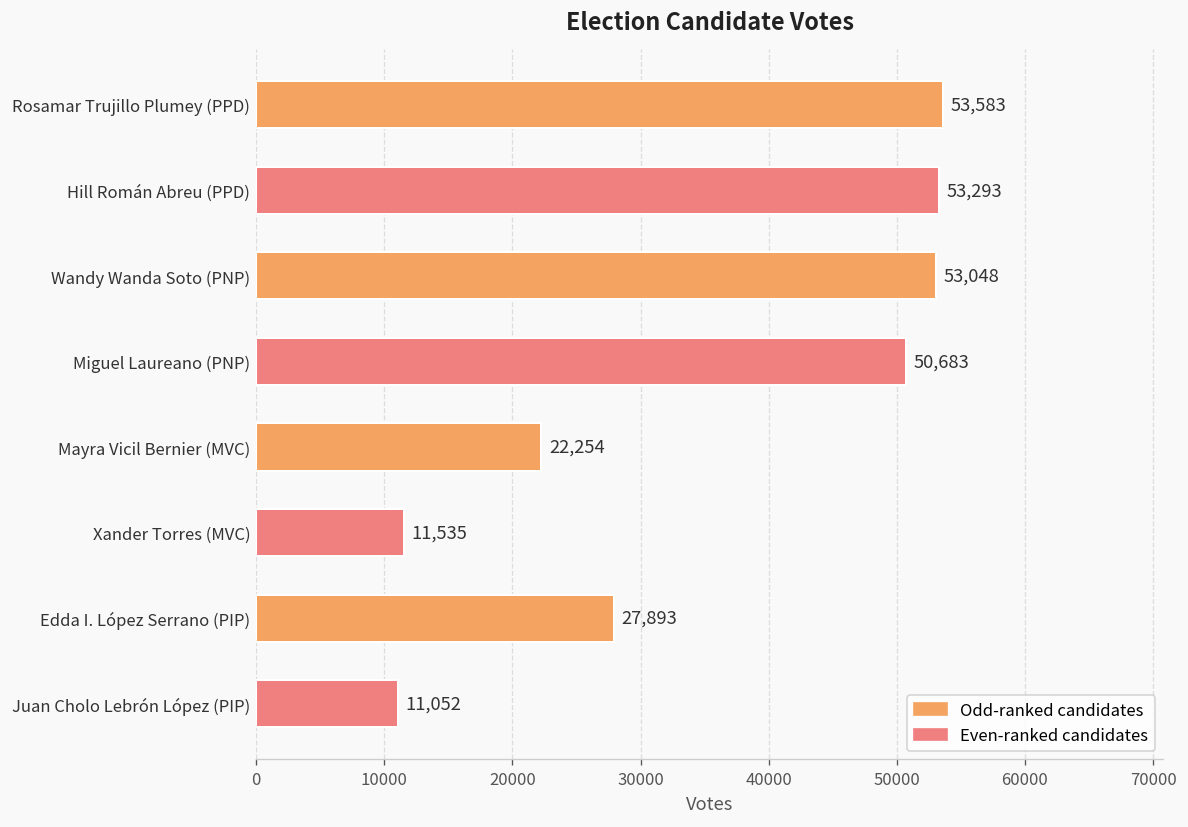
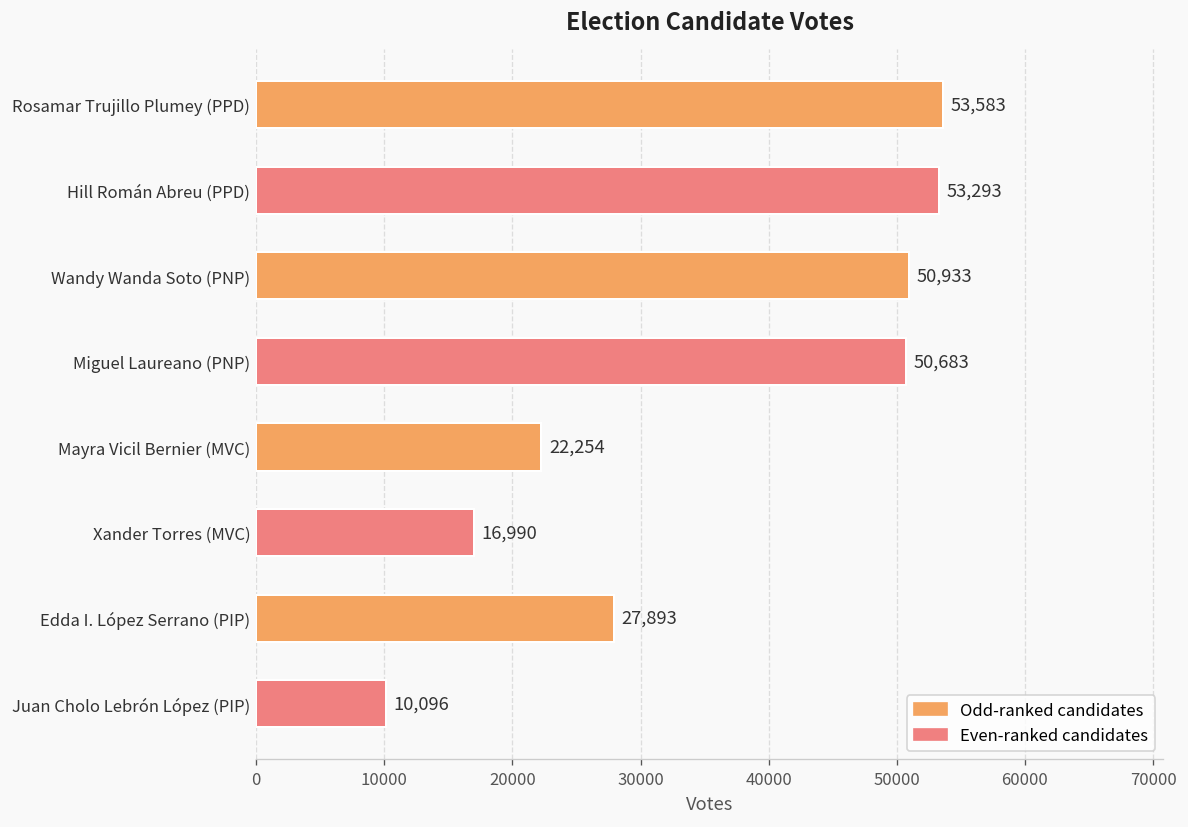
Wandy Wanda Soto (PNP): 53,048 -> 50,933
Xander Torres (MVC): 11,535 -> 16,990
Juan Cholo Lebrón López (PIP): 11,052 -> 10,096
